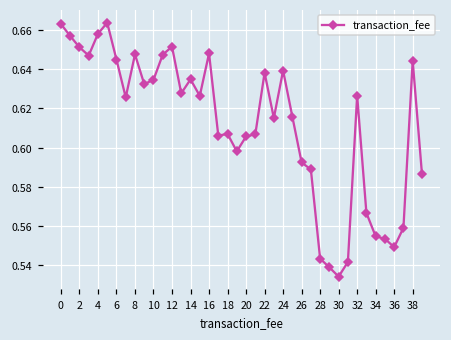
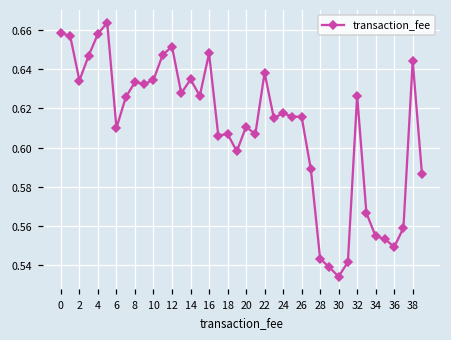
0: 0.663 -> 0.658
2: 0.651 -> 0.634
6: 0.645 -> 0.610
8: 0.648 -> 0.633
20: 0.606 -> 0.611
24: 0.639 -> 0.618
26: 0.592 -> 0.616
